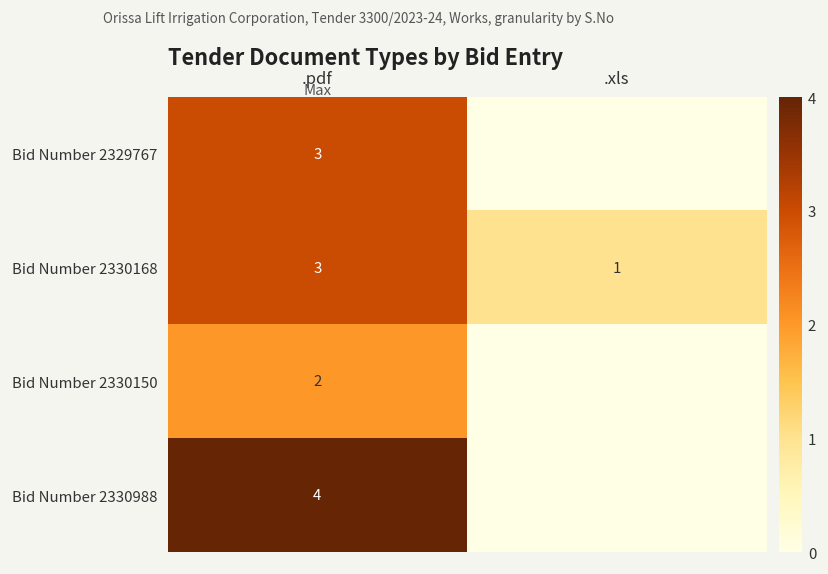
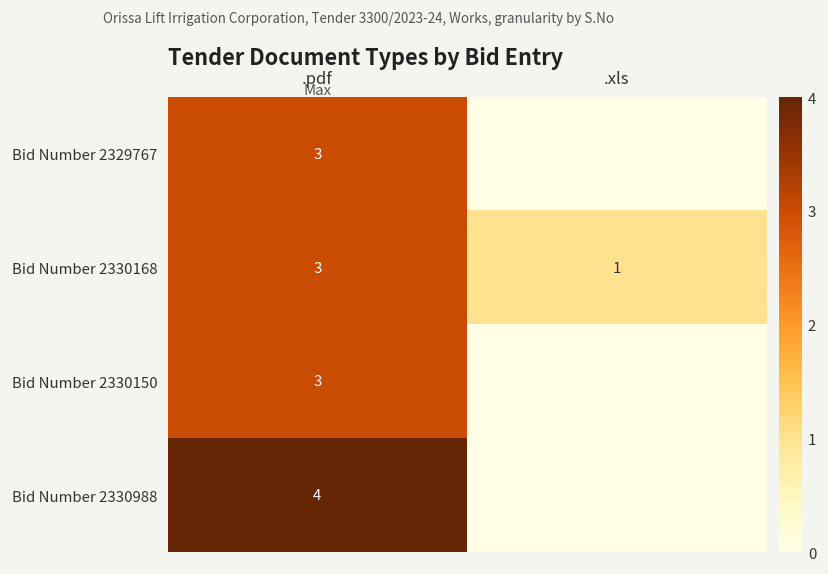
Bid Number 2330150, .pdf: 2 -> 3
